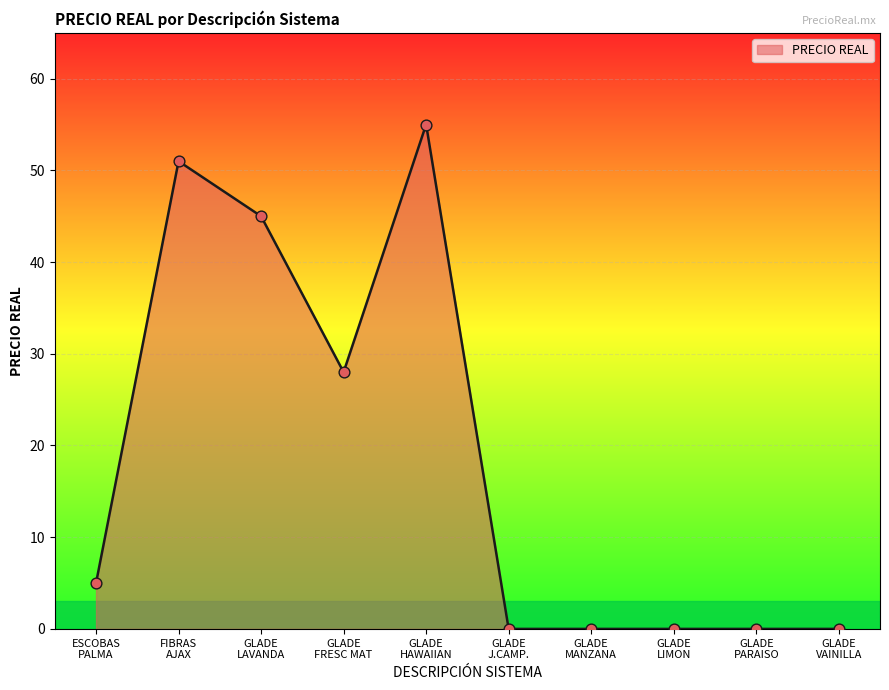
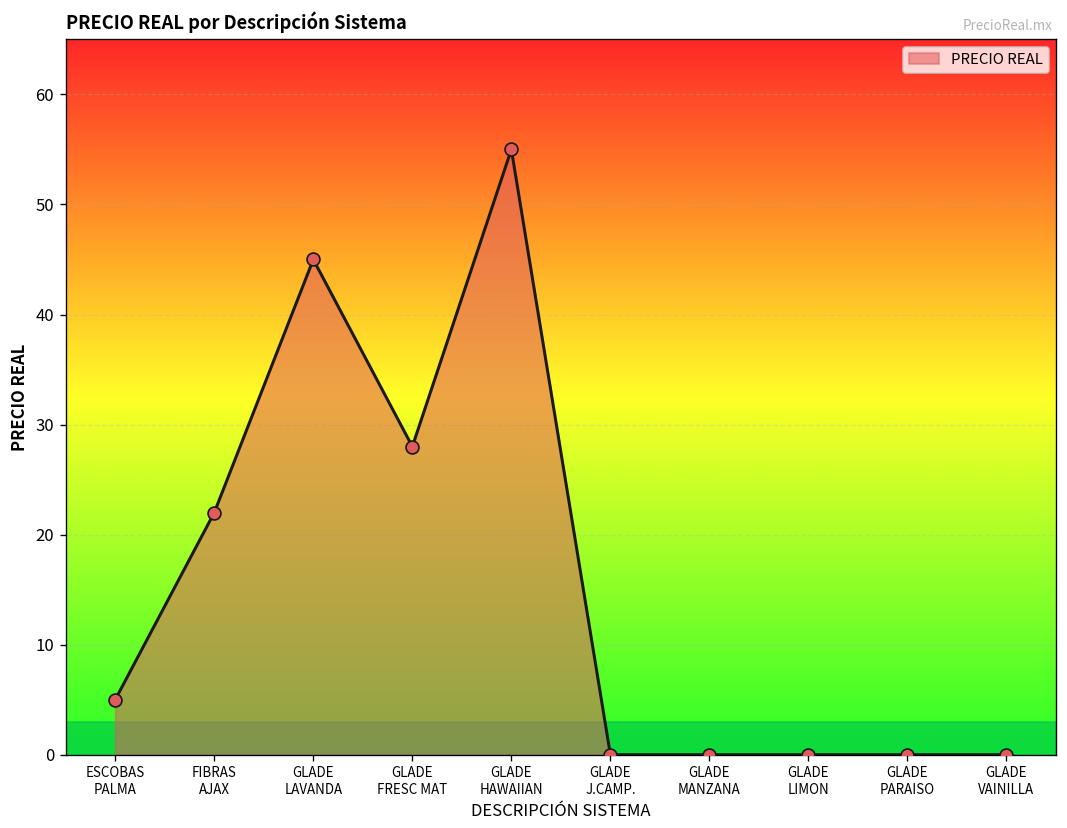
FIBRAS AJAX: 51 -> 22
